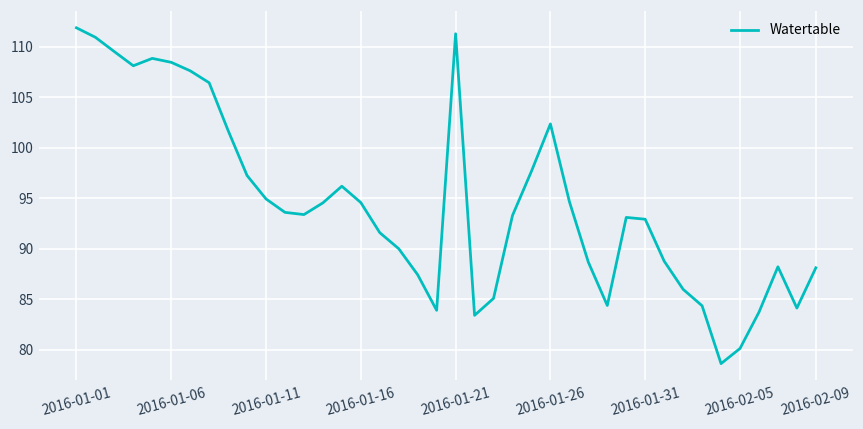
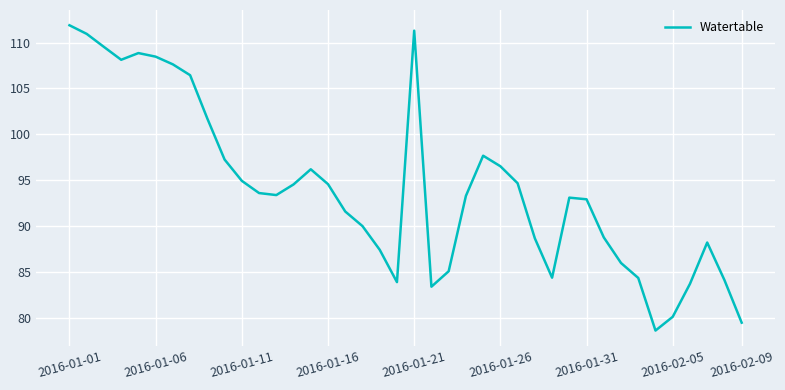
2016-01-26: 102 -> 97
2016-02-09: 88 -> 79
